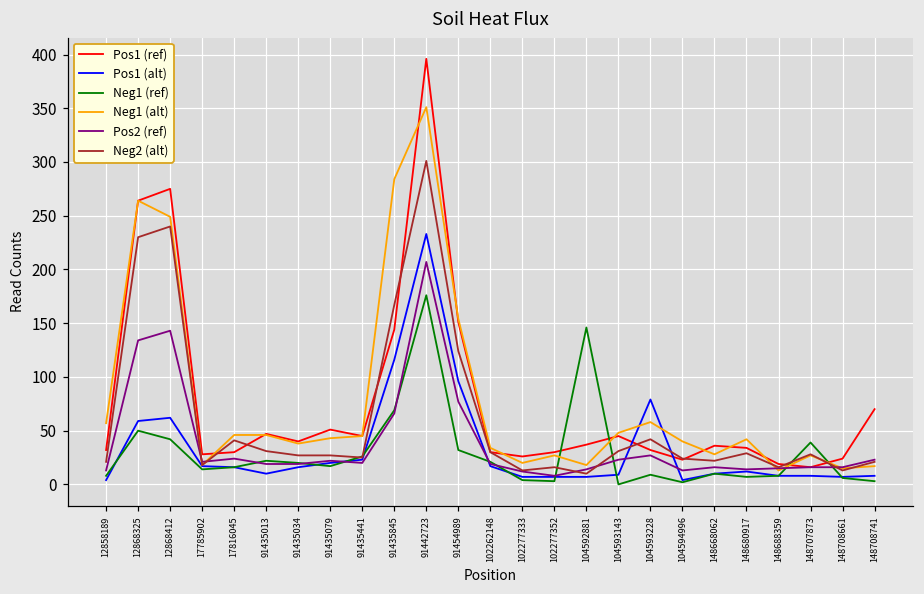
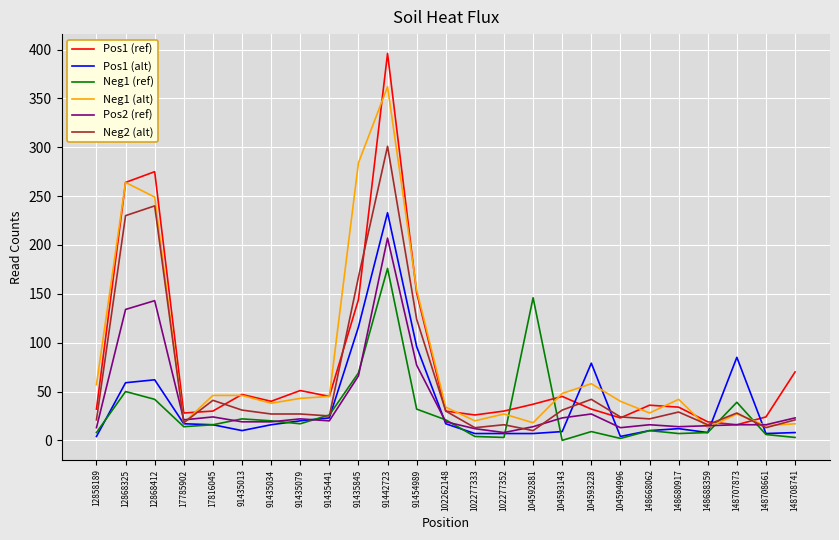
Neg1 (alt), 91442723: 350 -> 360
Pos1 (alt), 148707873: 10 -> 90
